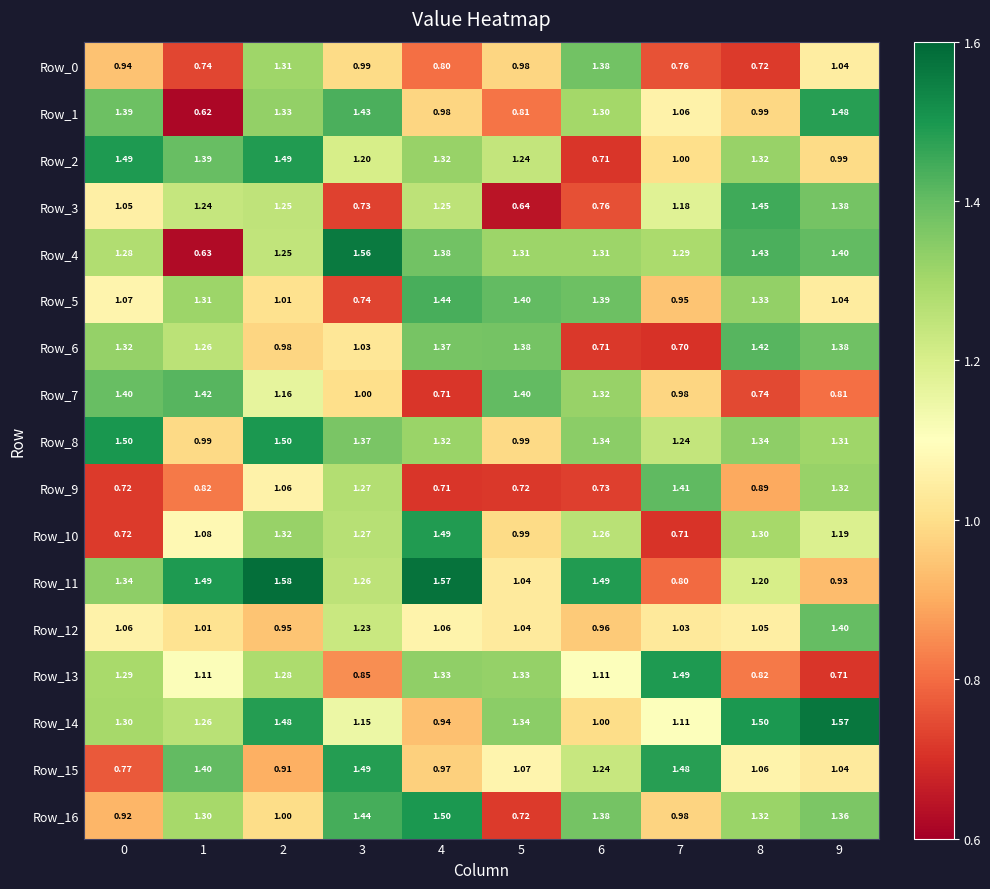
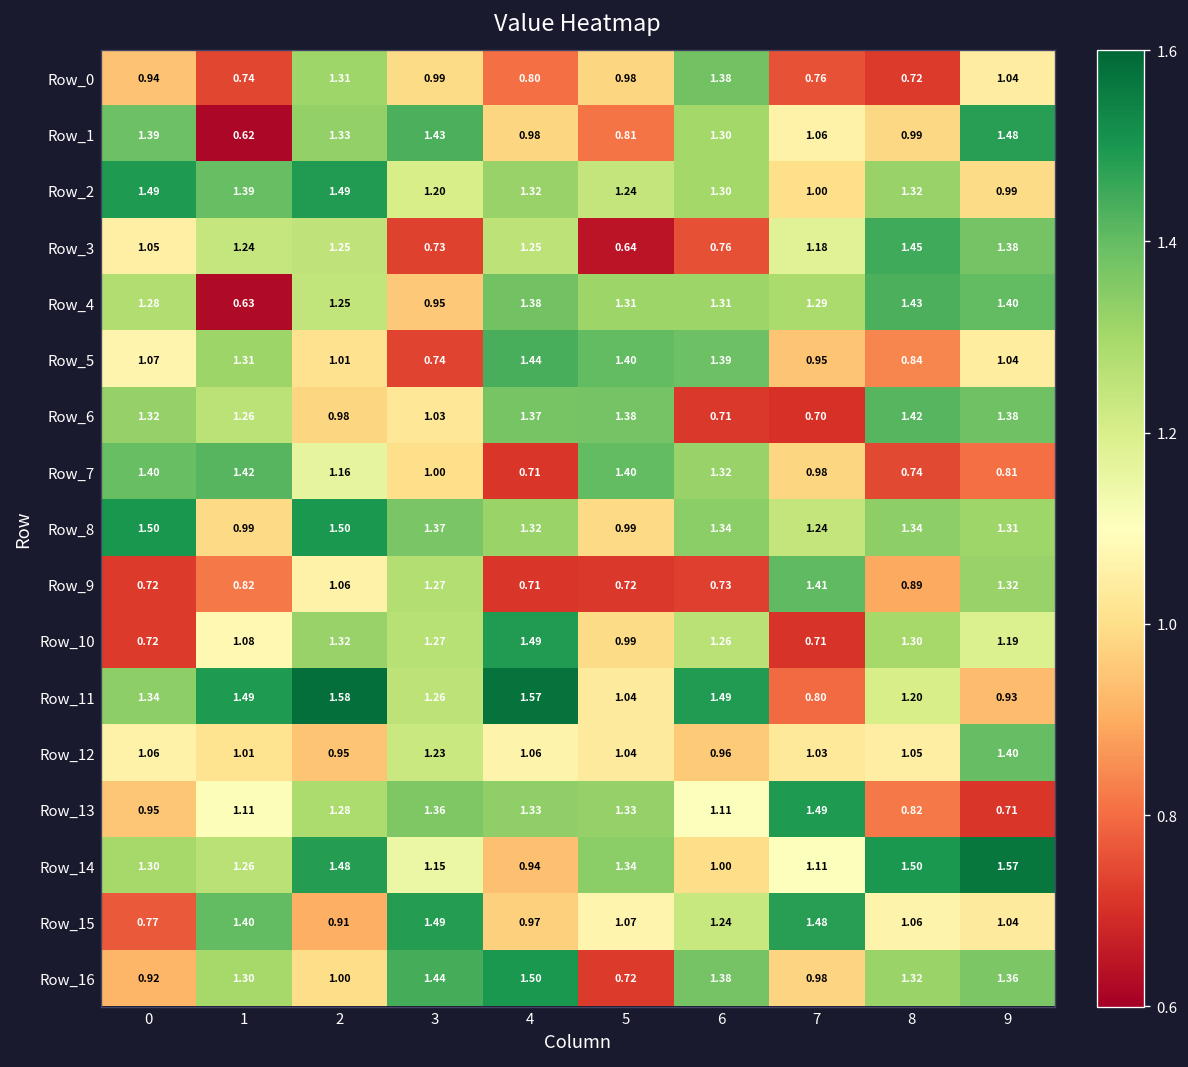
Row_2, 6: 0.71 -> 1.30
Row_4, 3: 1.56 -> 0.95
Row_5, 8: 1.33 -> 0.84
Row_13, 0: 1.29 -> 0.95
Row_13, 3: 0.85 -> 1.36
